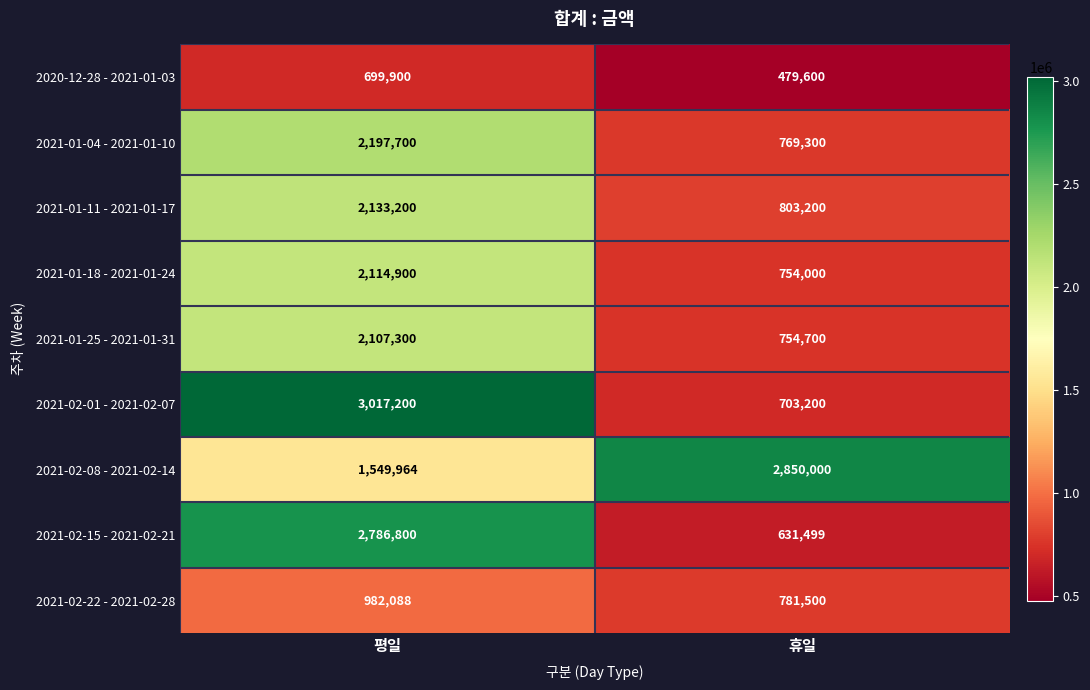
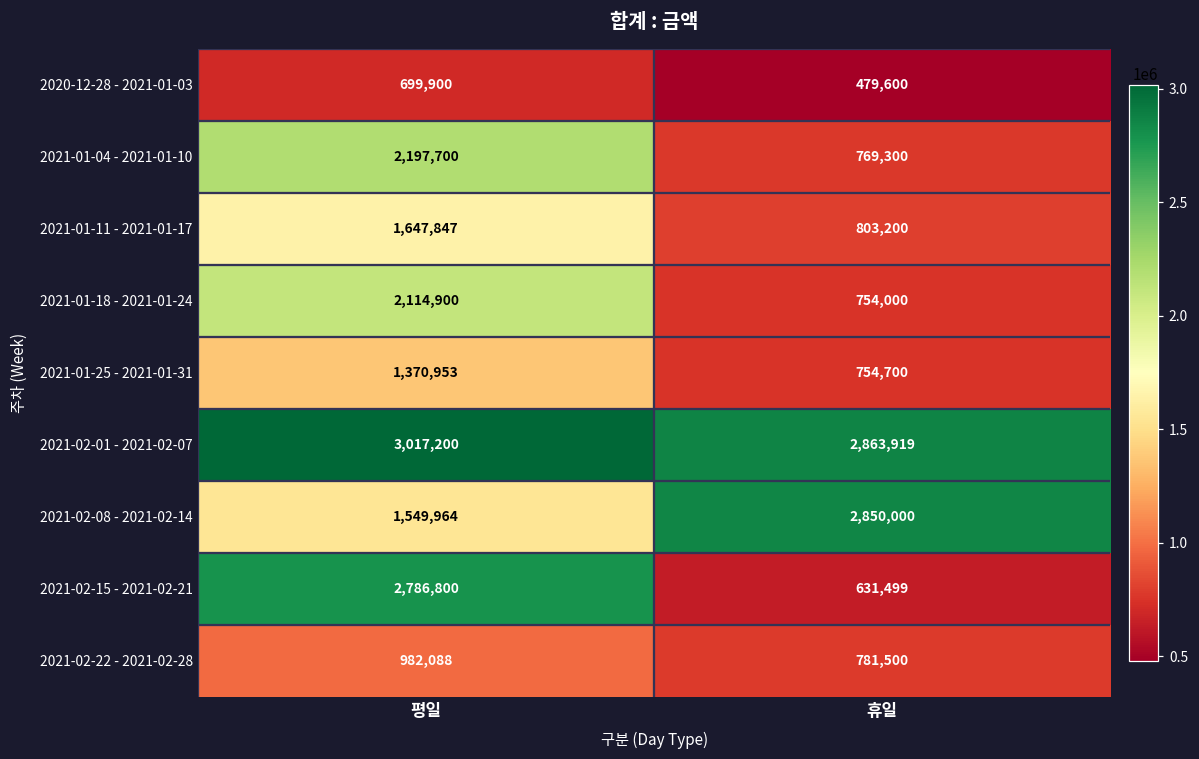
2021-01-11 - 2021-01-17, 평일: 2,133,200 -> 1,647,847
2021-01-25 - 2021-01-31, 평일: 2,107,300 -> 1,370,953
2021-02-01 - 2021-02-07, 휴일: 703,200 -> 2,863,919
